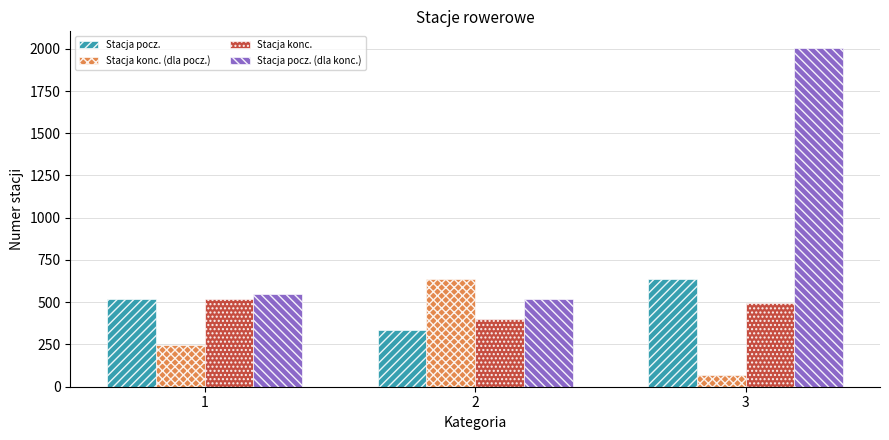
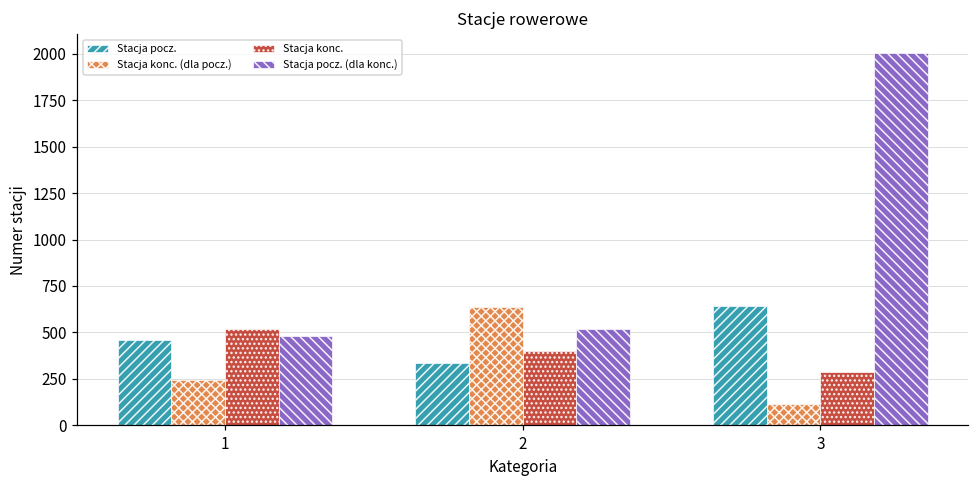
Stacja pocz., 1: 520 -> 460
Stacja pocz. (dla konc.), 1: 550 -> 480
Stacja konc. (dla pocz.), 3: 70 -> 120
Stacja konc., 3: 500 -> 290
